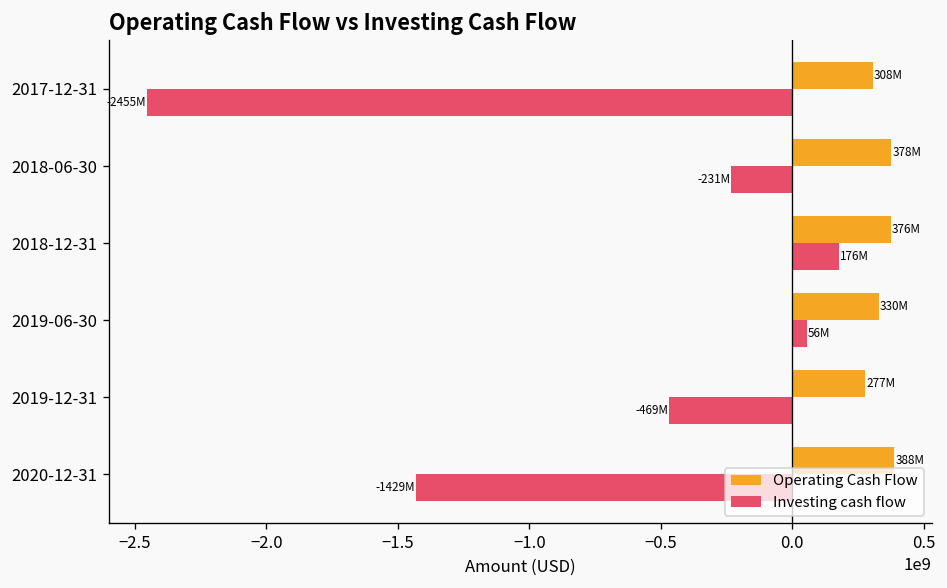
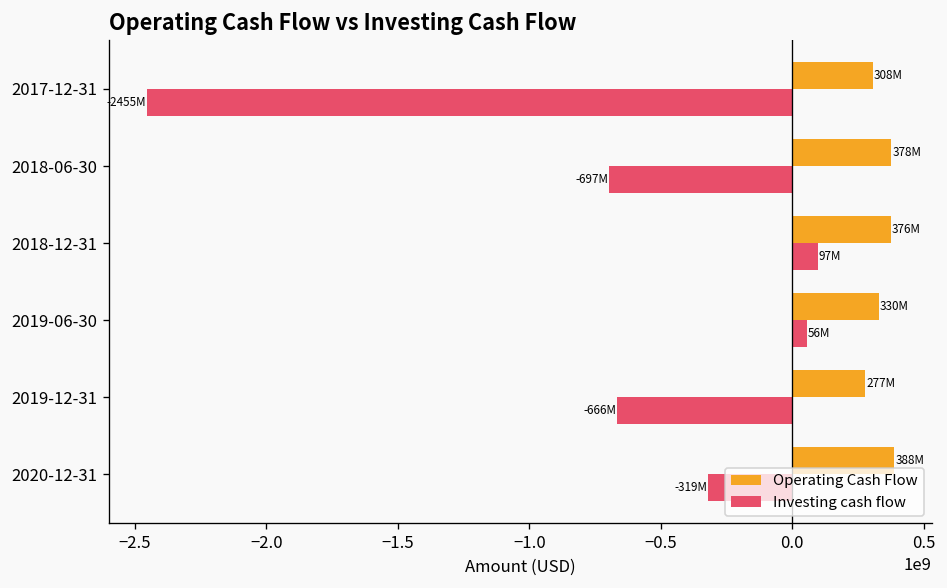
Investing cash flow, 2018-06-30: -231M -> -697M
Investing cash flow, 2018-12-31: 176M -> 97M
Investing cash flow, 2019-12-31: -469M -> -666M
Investing cash flow, 2020-12-31: -1429M -> -319M
